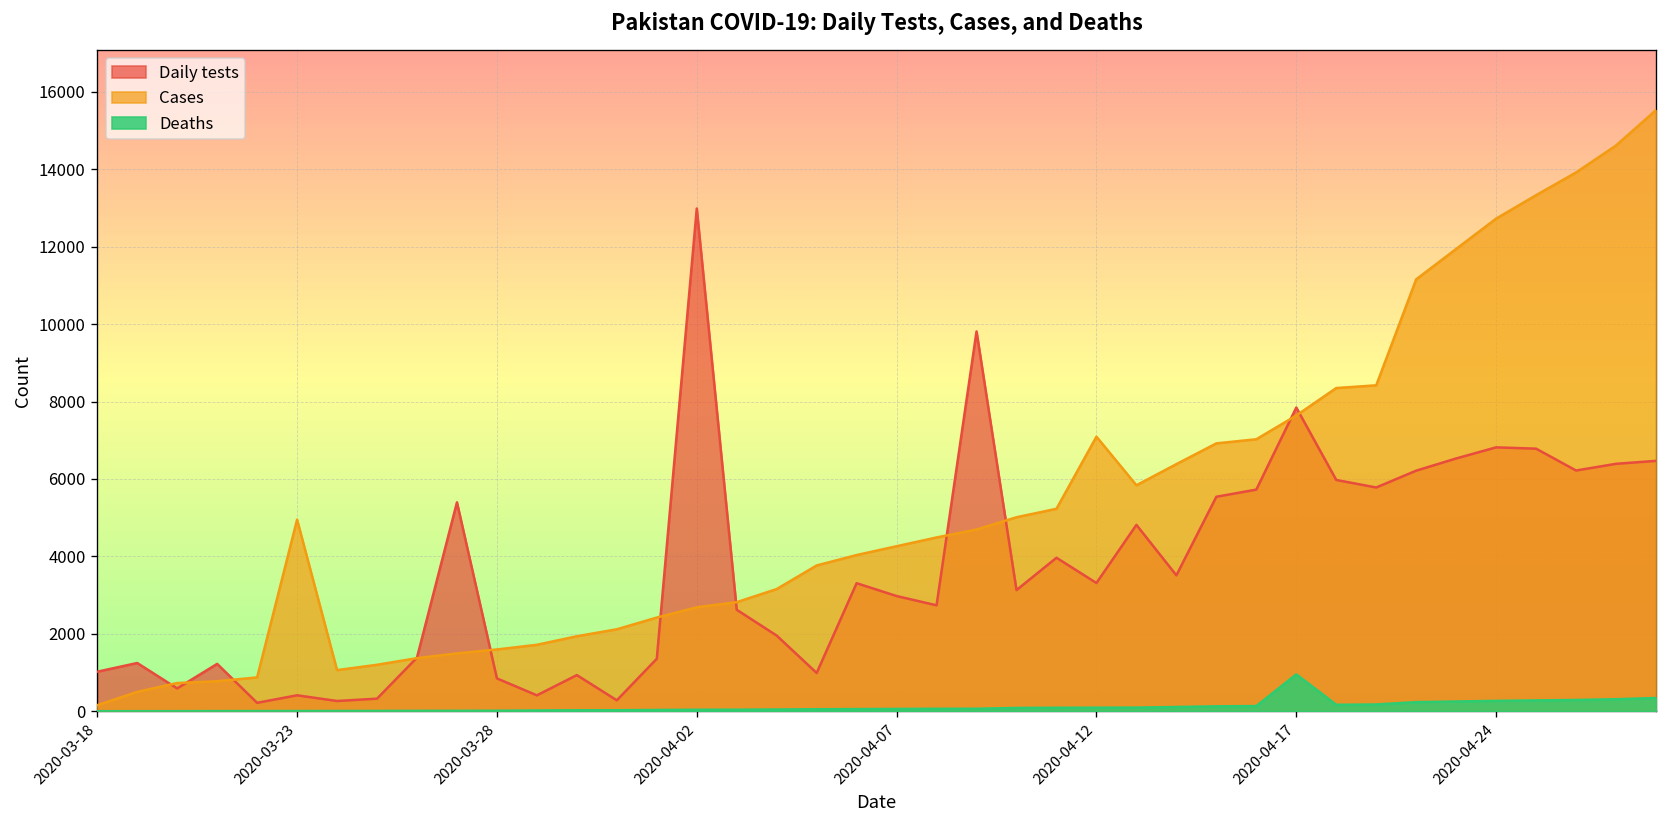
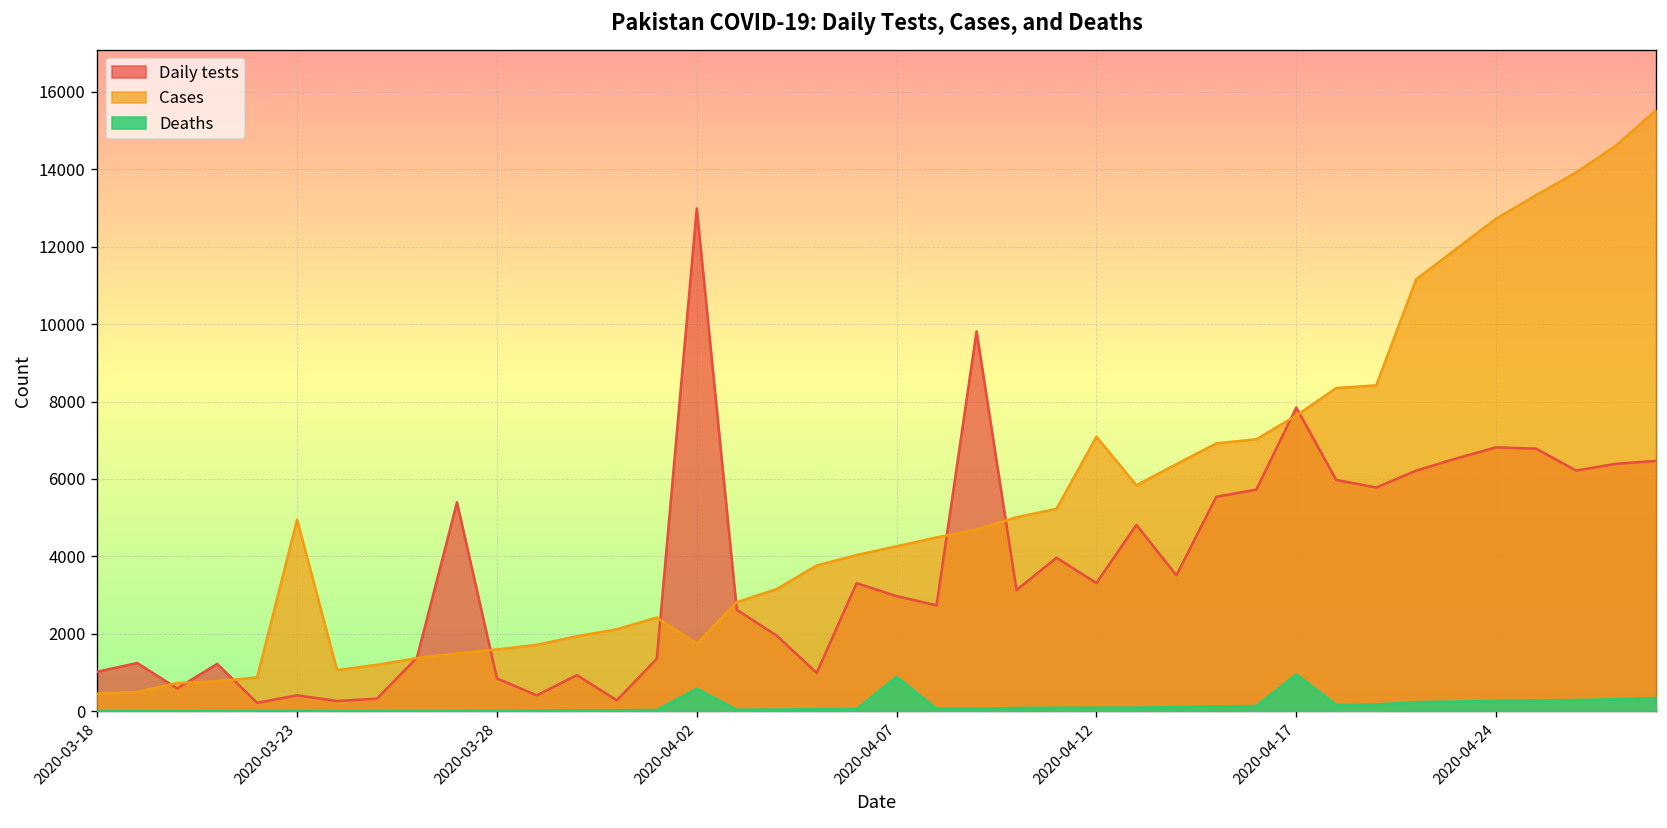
Cases, 2020-03-18: 200 -> 500
Cases, 2020-04-02: 2700 -> 1700
Deaths, 2020-04-02: 0 -> 600
Deaths, 2020-04-07: 100 -> 900
